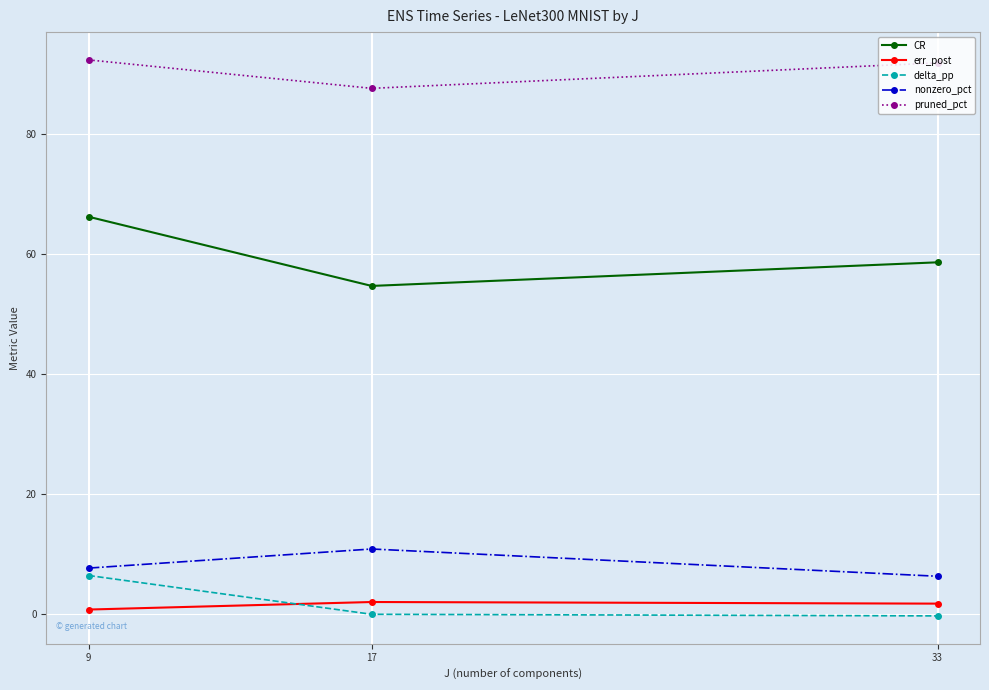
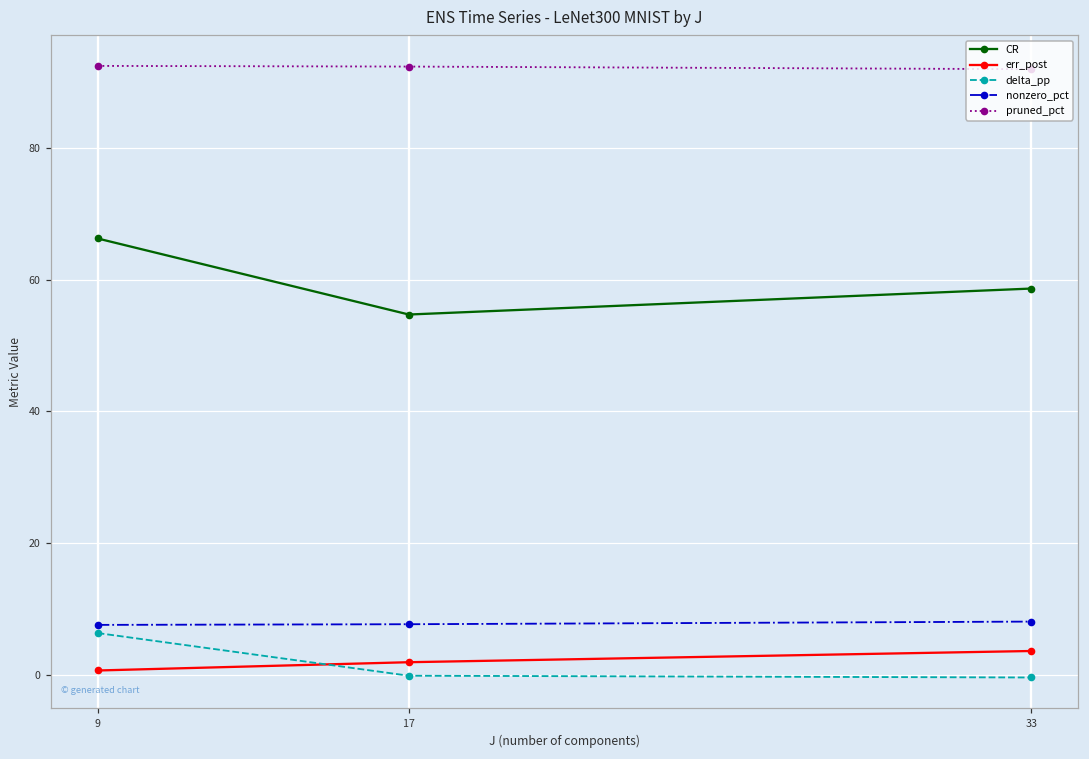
nonzero_pct, 17: 11 -> 8
pruned_pct, 17: 88 -> 92
err_post, 33: 2 -> 4
nonzero_pct, 33: 6 -> 8
